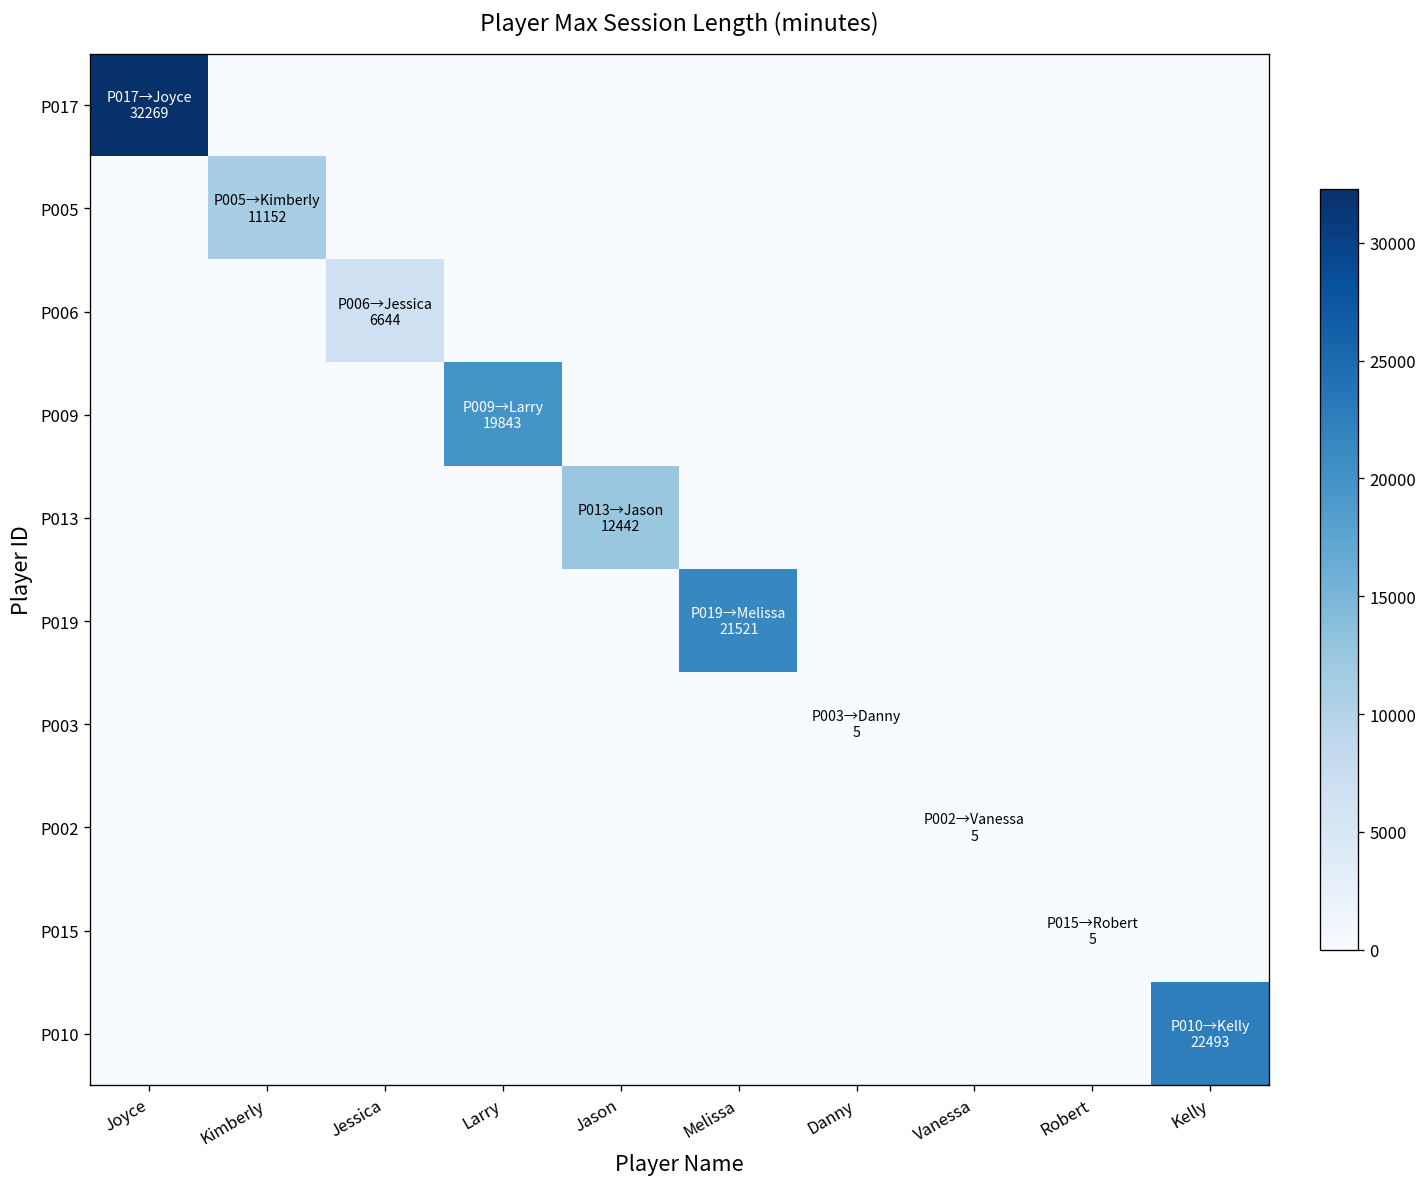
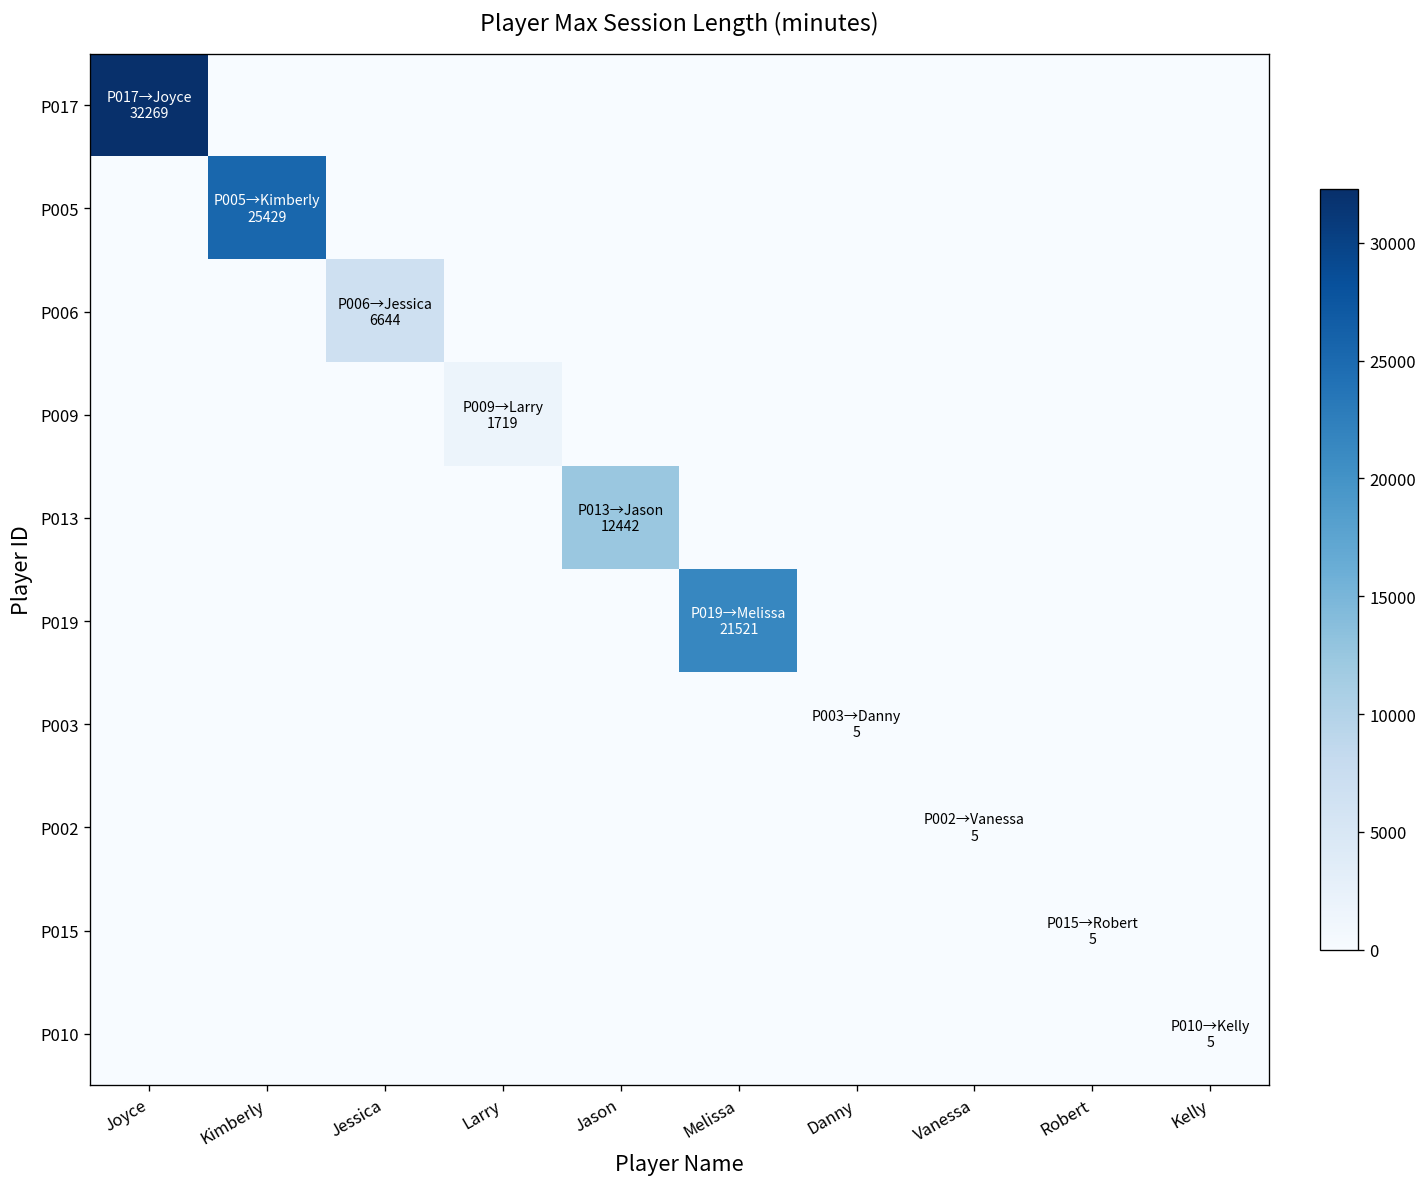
P005, Kimberly: 11152 -> 25429
P009, Larry: 19843 -> 1719
P010, Kelly: 22493 -> 5
